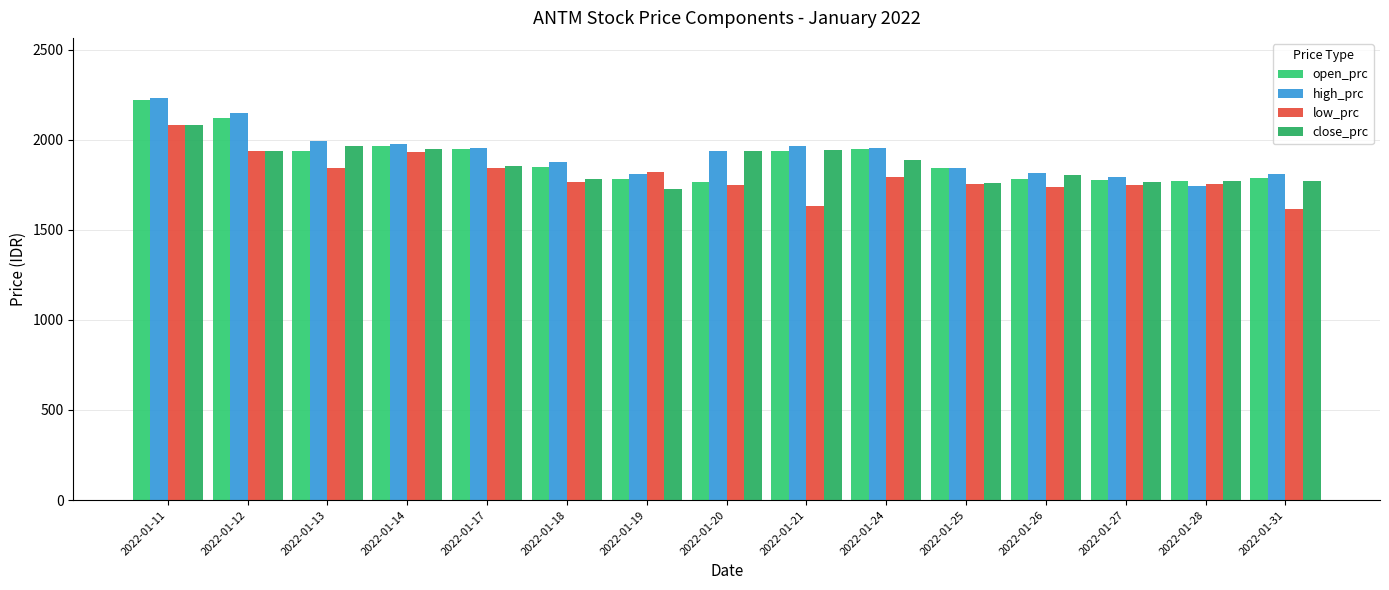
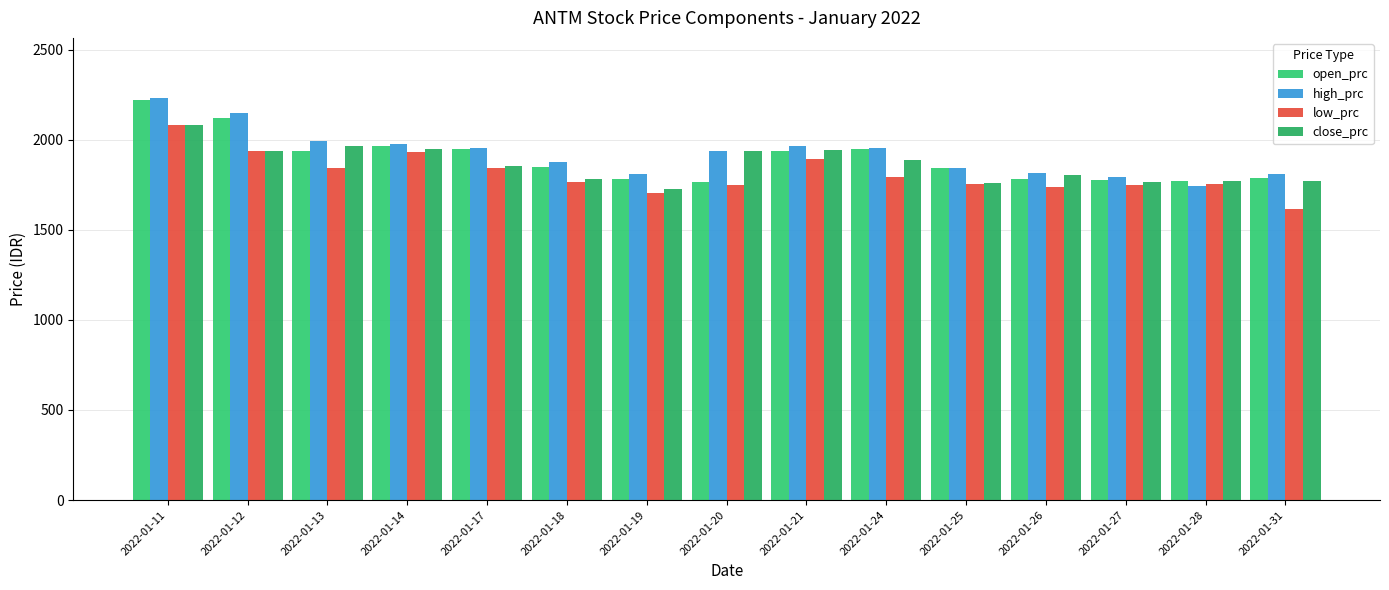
low_prc, 2022-01-19: 1820 -> 1710
low_prc, 2022-01-21: 1630 -> 1890
